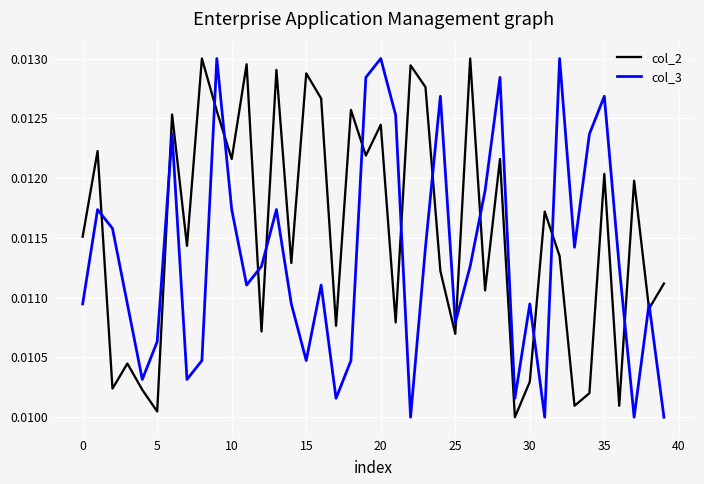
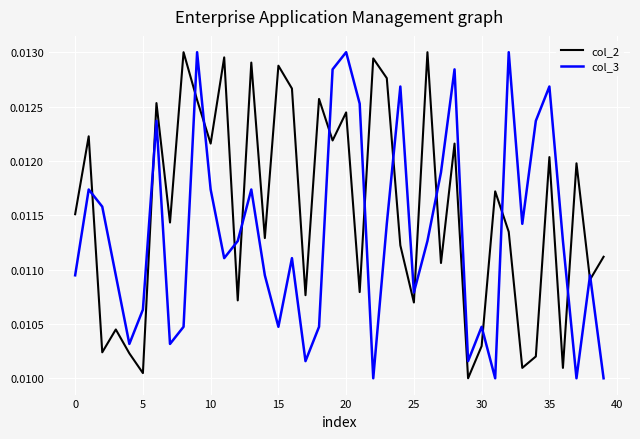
col_3, 30: 0.01095 -> 0.01047
